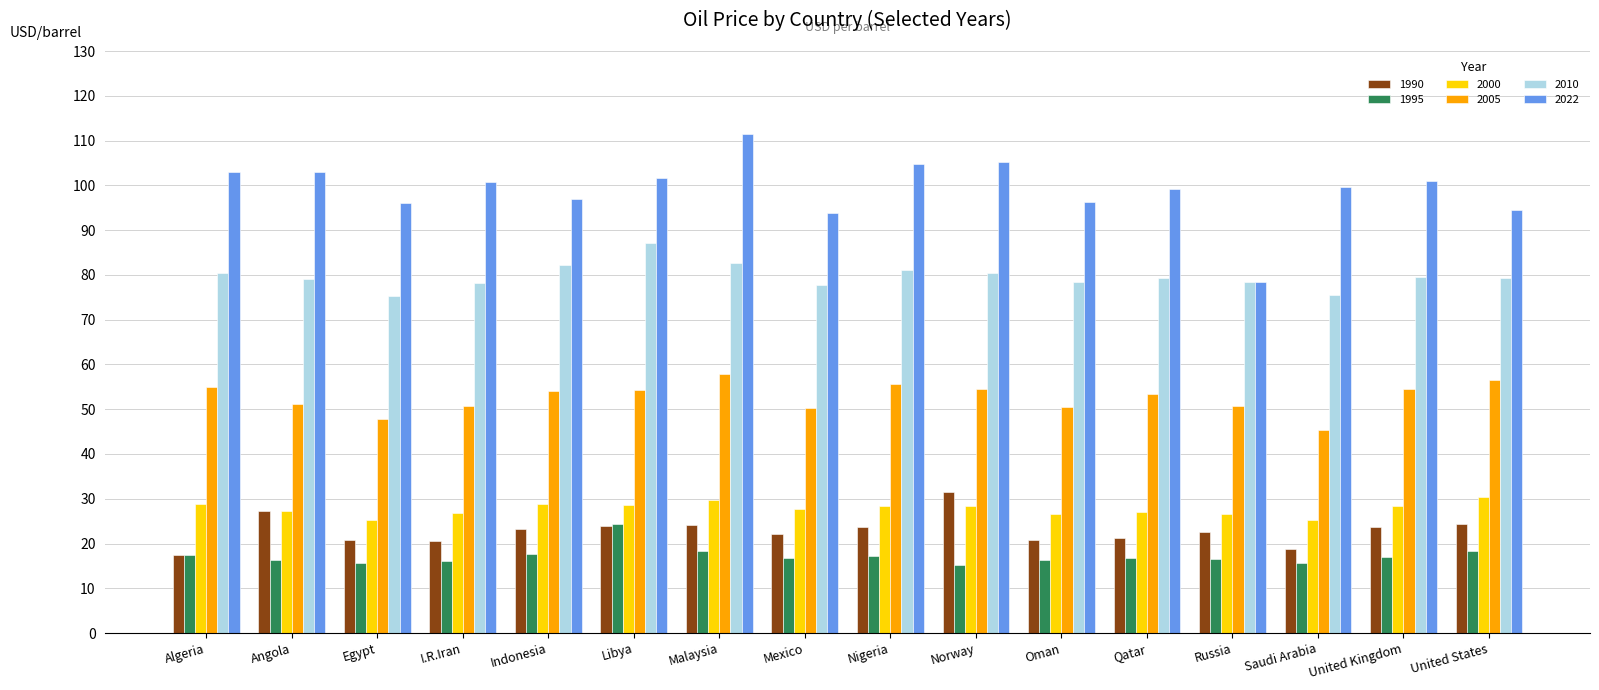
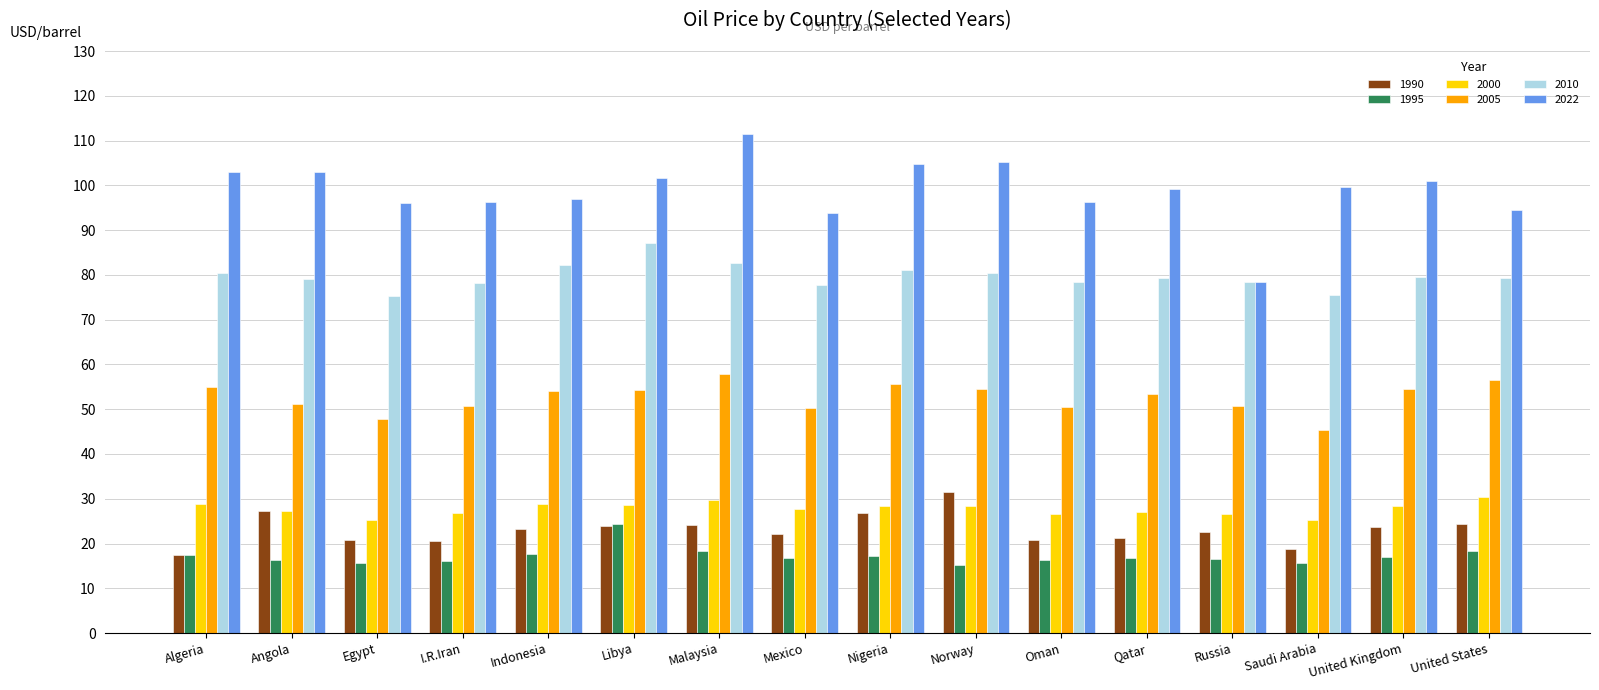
2022, I.R.Iran: 101 -> 96
1990, Nigeria: 24 -> 27
